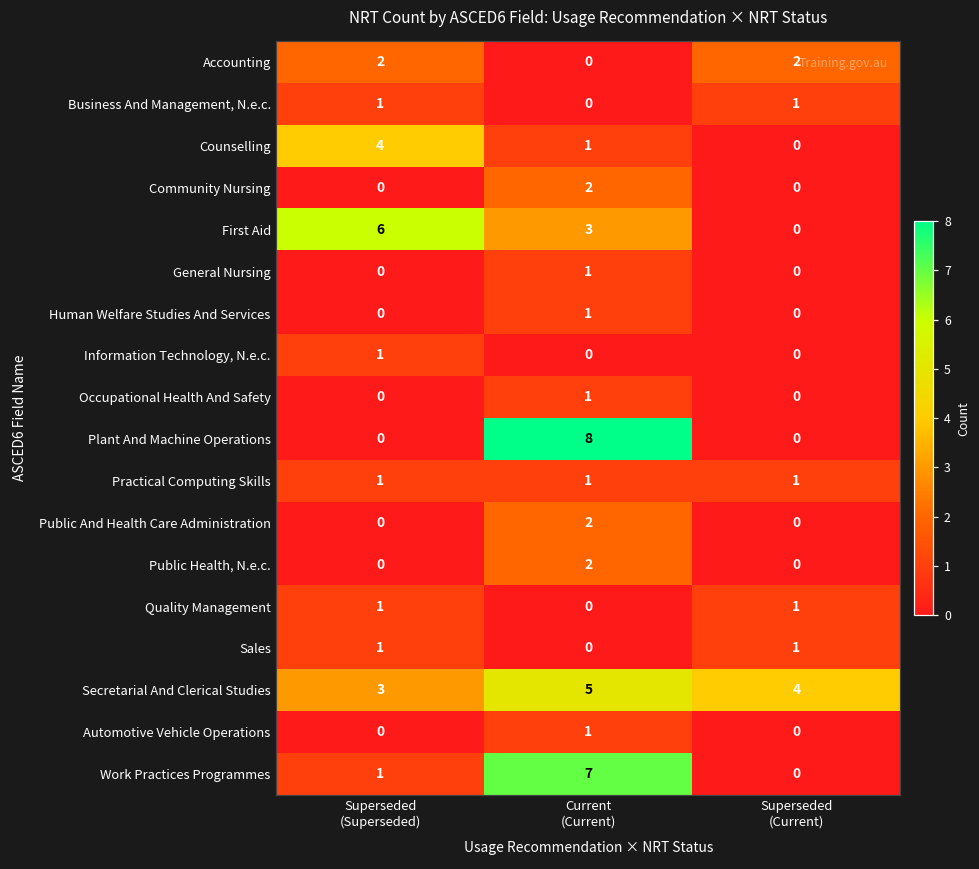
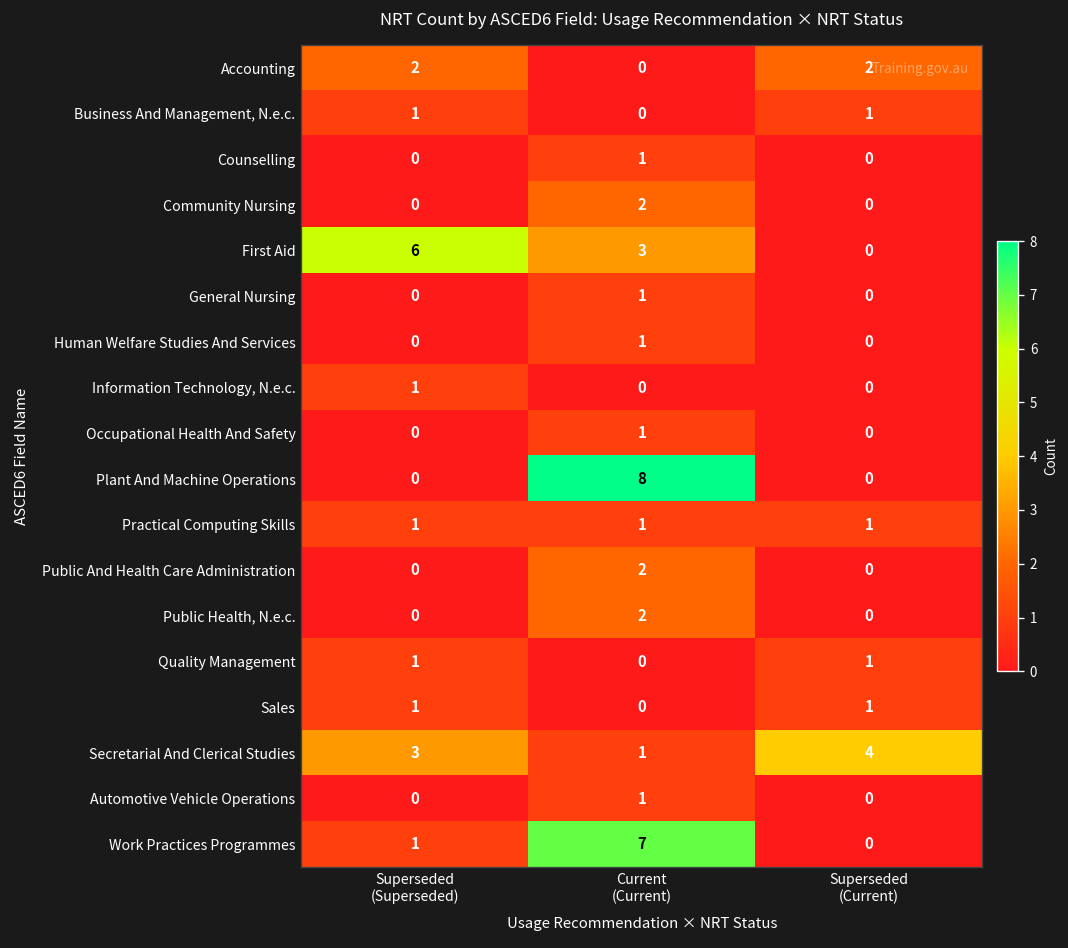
Counselling, Superseded (Superseded): 4 -> 0
Secretarial And Clerical Studies, Current (Current): 5 -> 1
